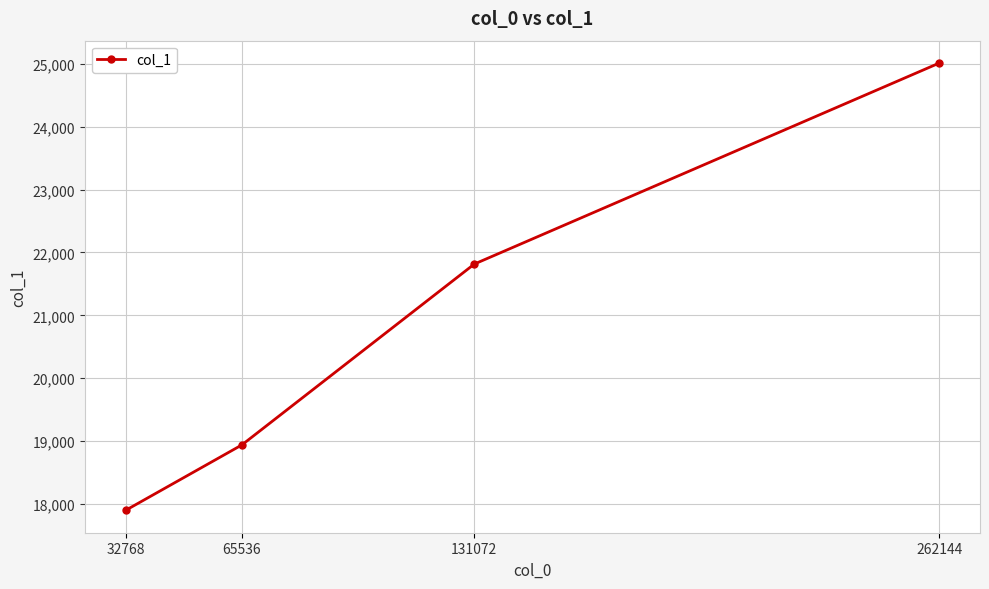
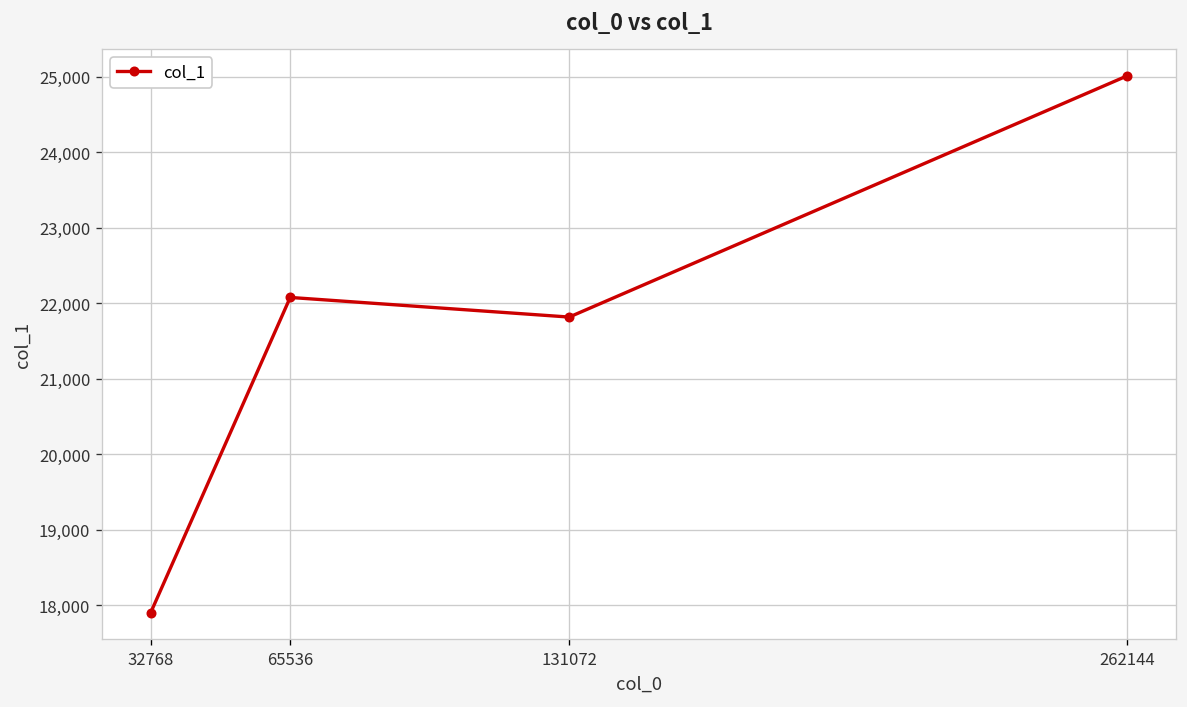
65536: 18,900 -> 22,100
